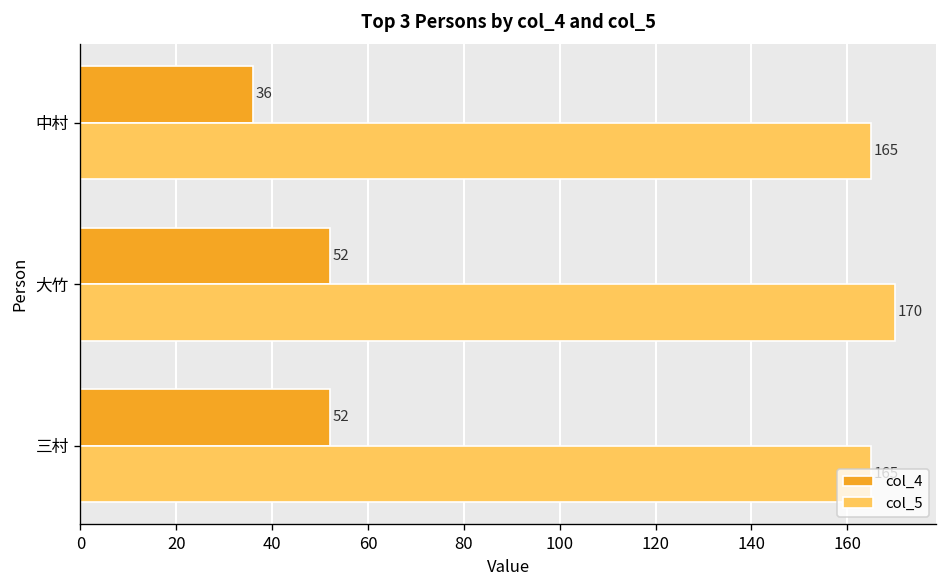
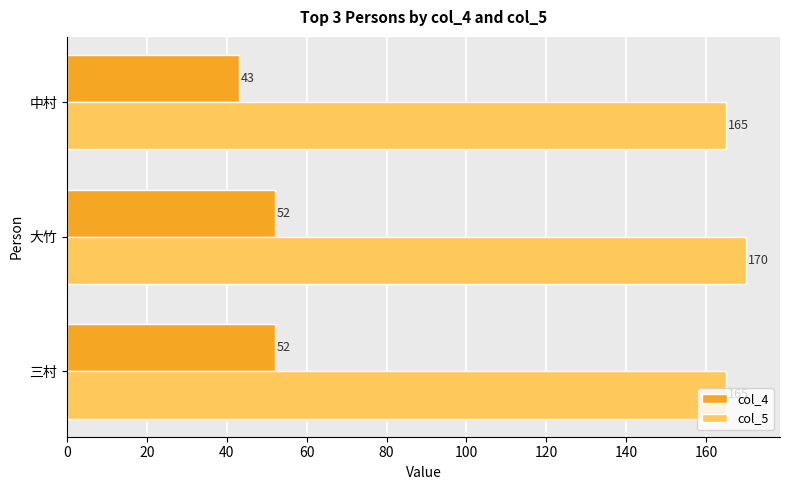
col_4, 中村: 36 -> 43
